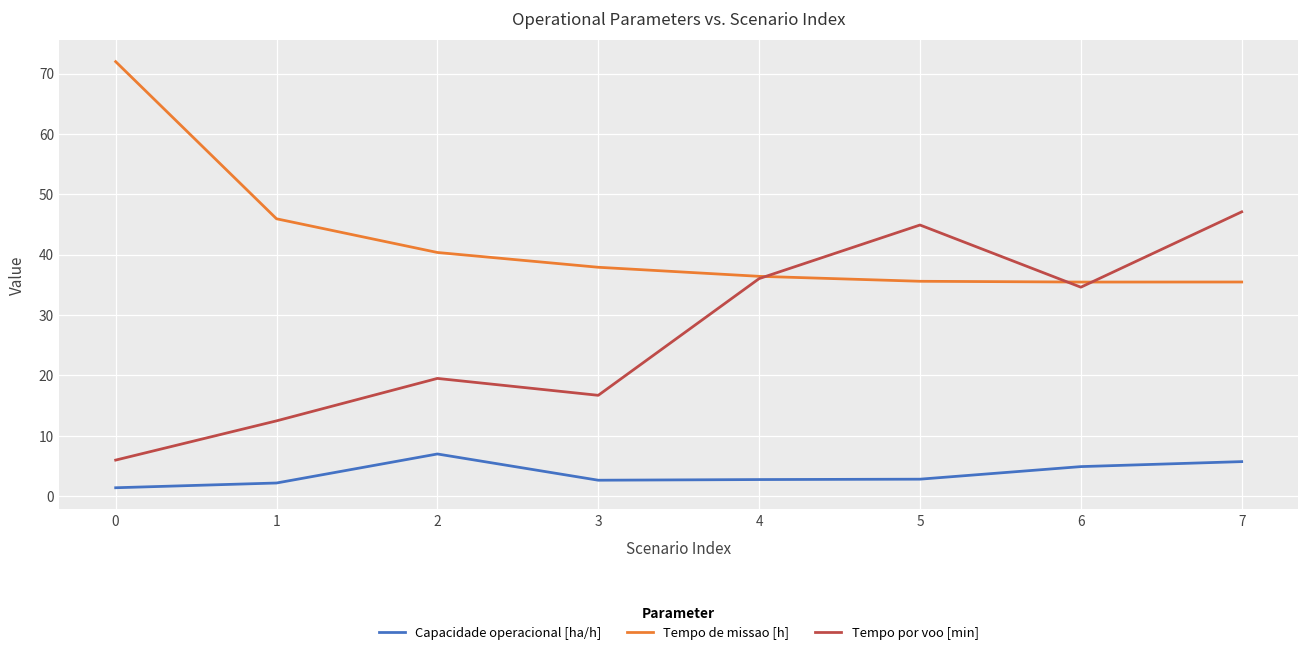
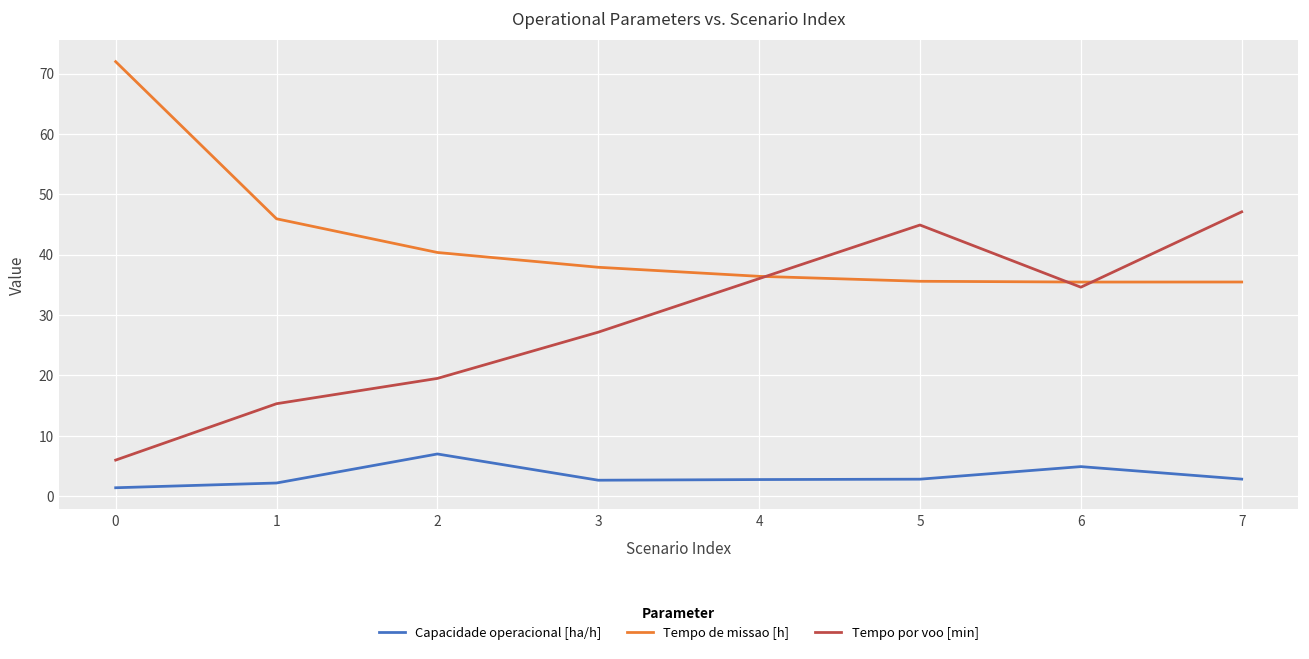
Tempo por voo [min], 1: 12 -> 15
Tempo por voo [min], 3: 17 -> 27
Capacidade operacional [ha/h], 7: 6 -> 3
